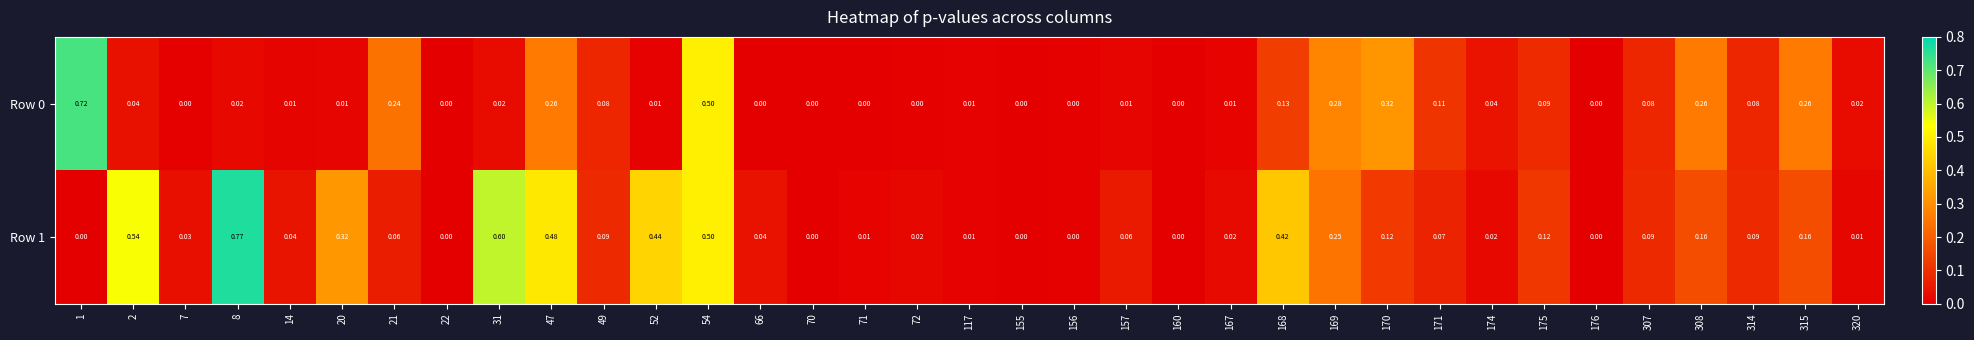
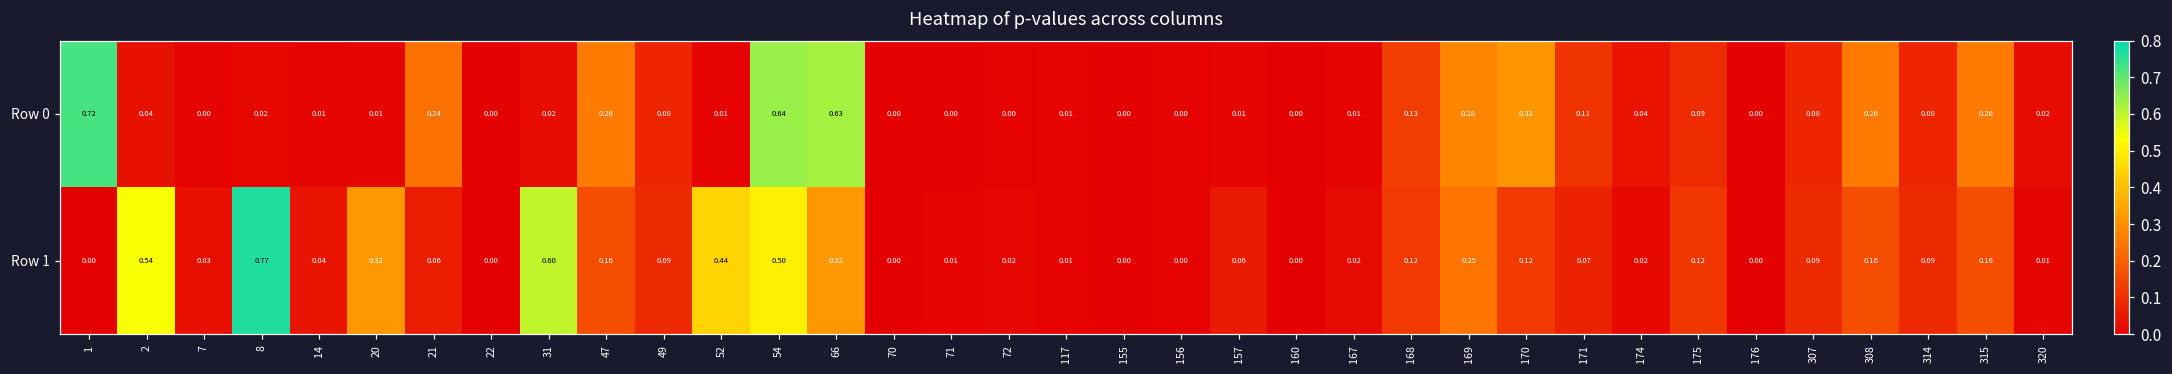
Row 0, 54: 0.50 -> 0.64
Row 0, 66: 0.00 -> 0.63
Row 1, 47: 0.48 -> 0.16
Row 1, 66: 0.04 -> 0.32
Row 1, 168: 0.42 -> 0.12
